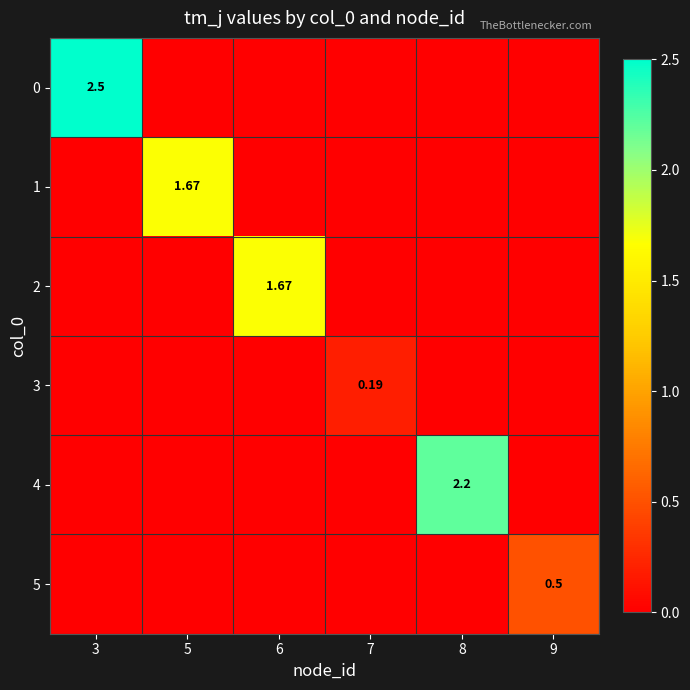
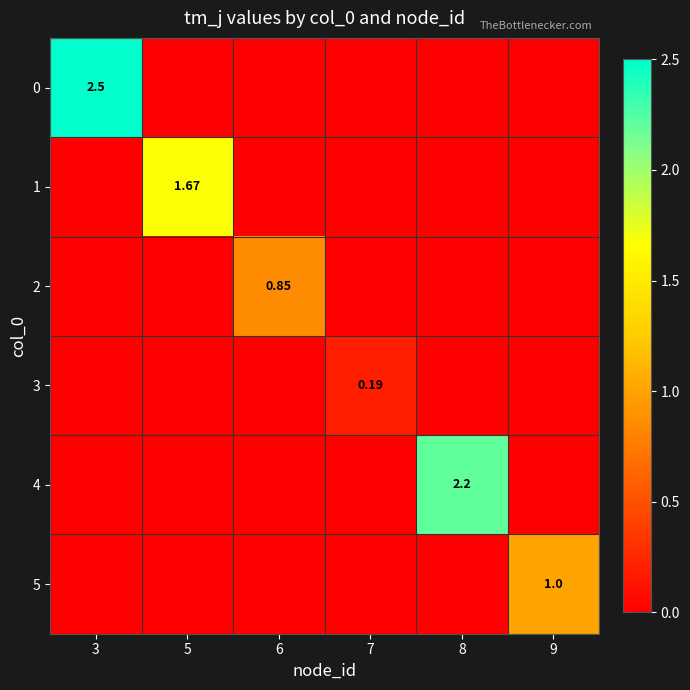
2, 6: 1.67 -> 0.85
5, 9: 0.5 -> 1.0
